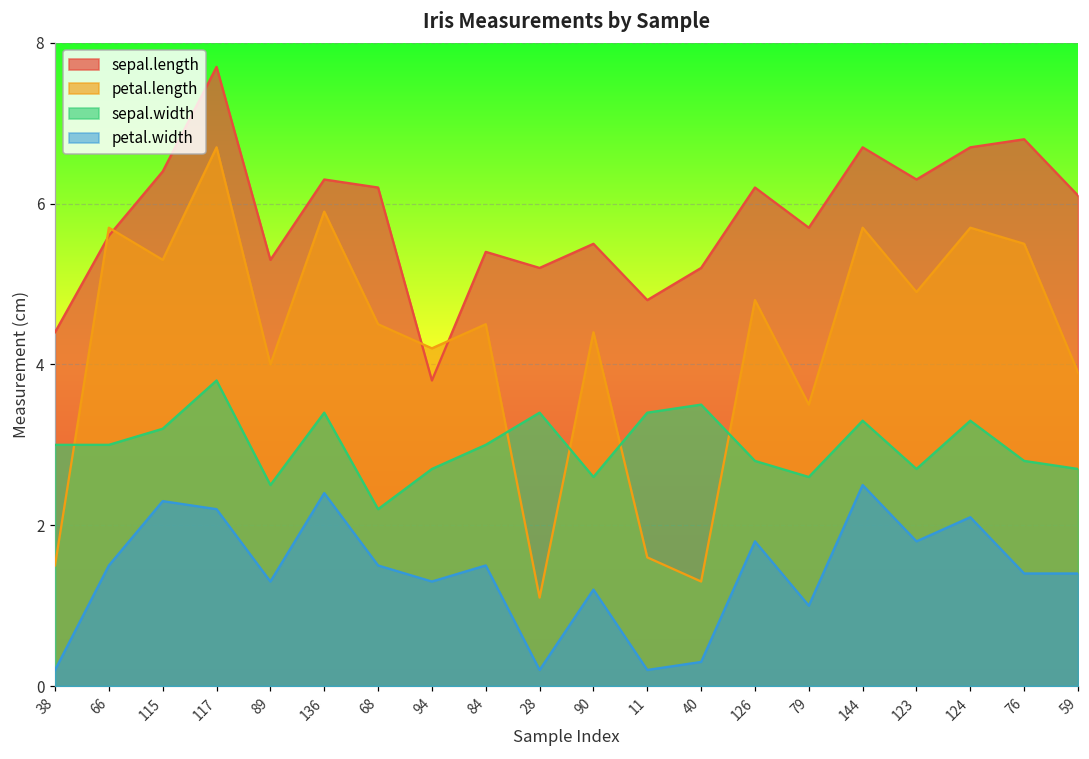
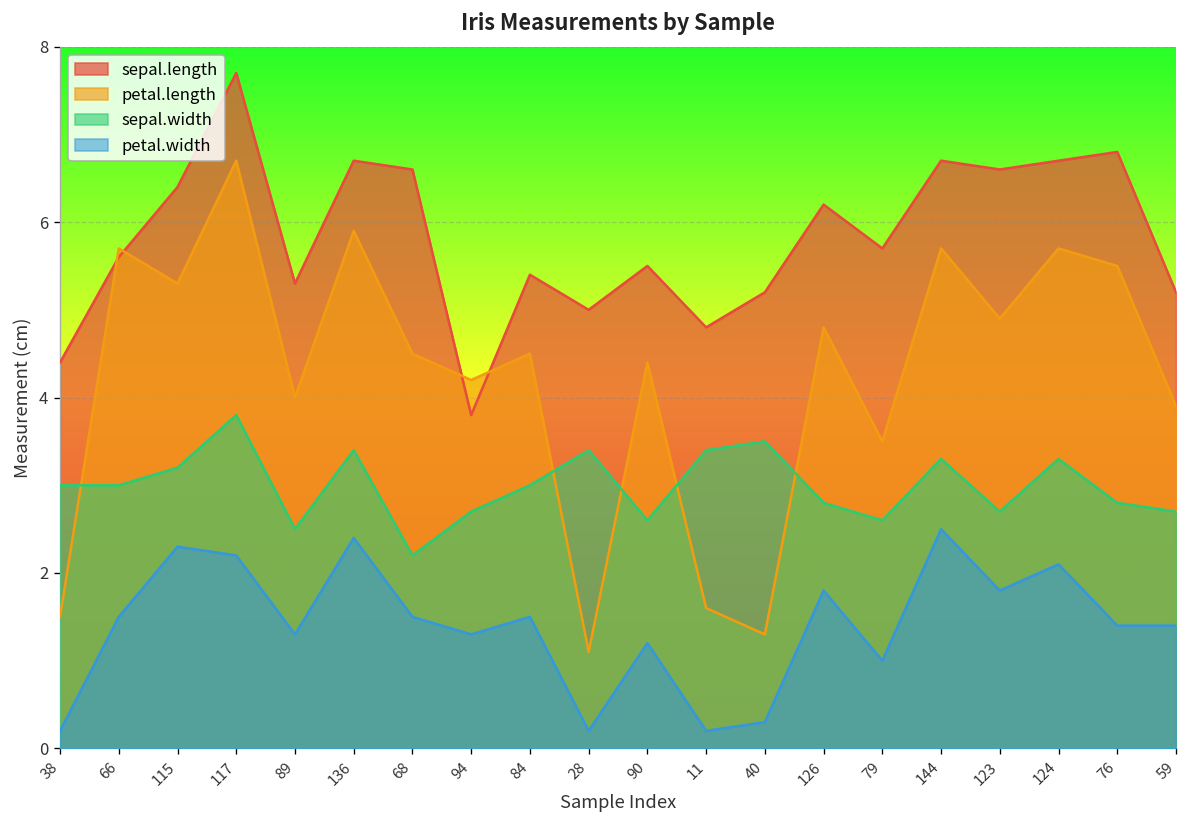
sepal.length, 136: 6.3 -> 6.7
sepal.length, 68: 6.2 -> 6.6
sepal.length, 28: 5.2 -> 5.0
sepal.length, 123: 6.3 -> 6.6
sepal.length, 59: 6.1 -> 5.2
